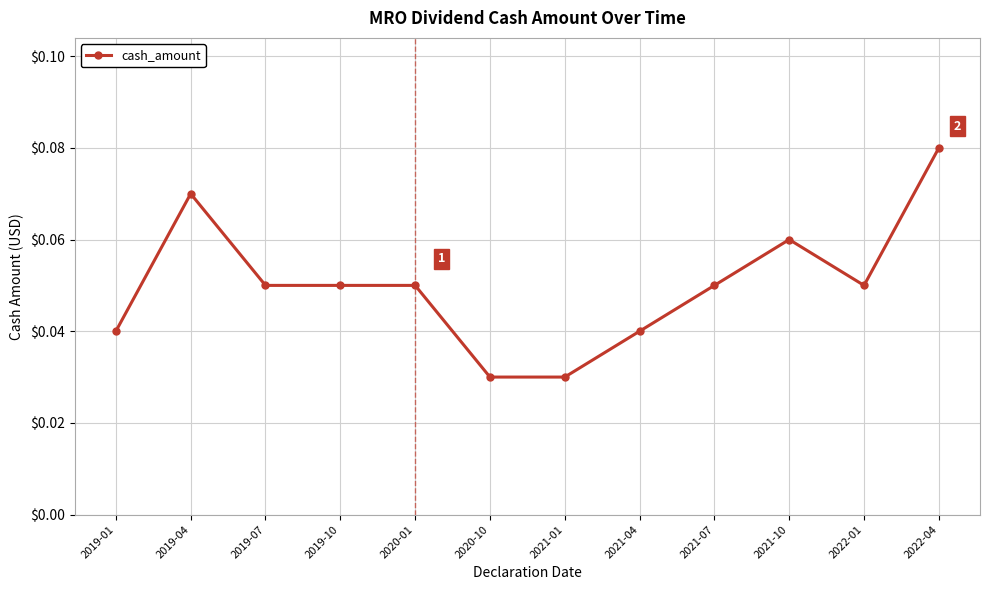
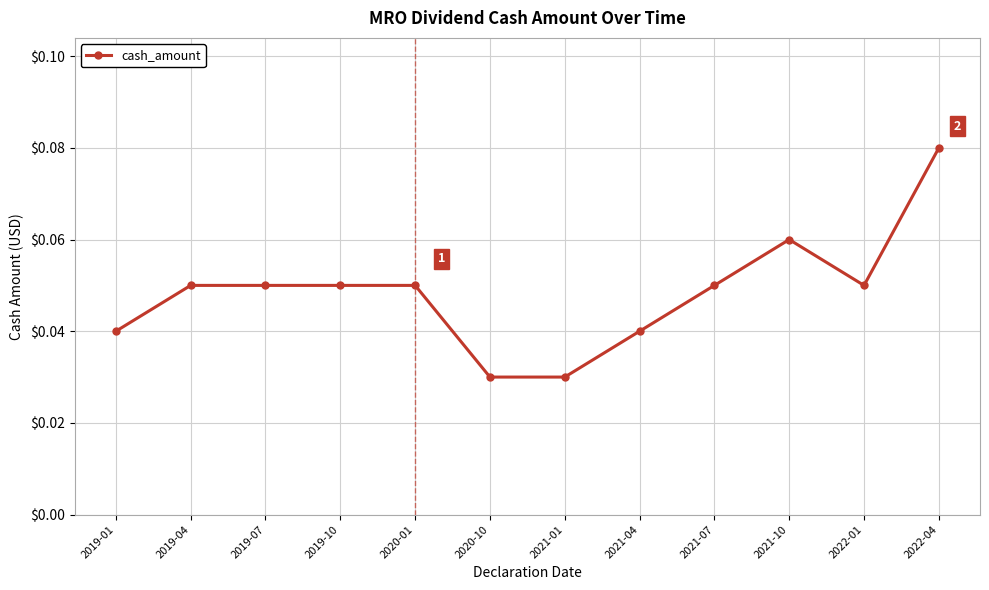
2019-04: $0.07 -> $0.05
